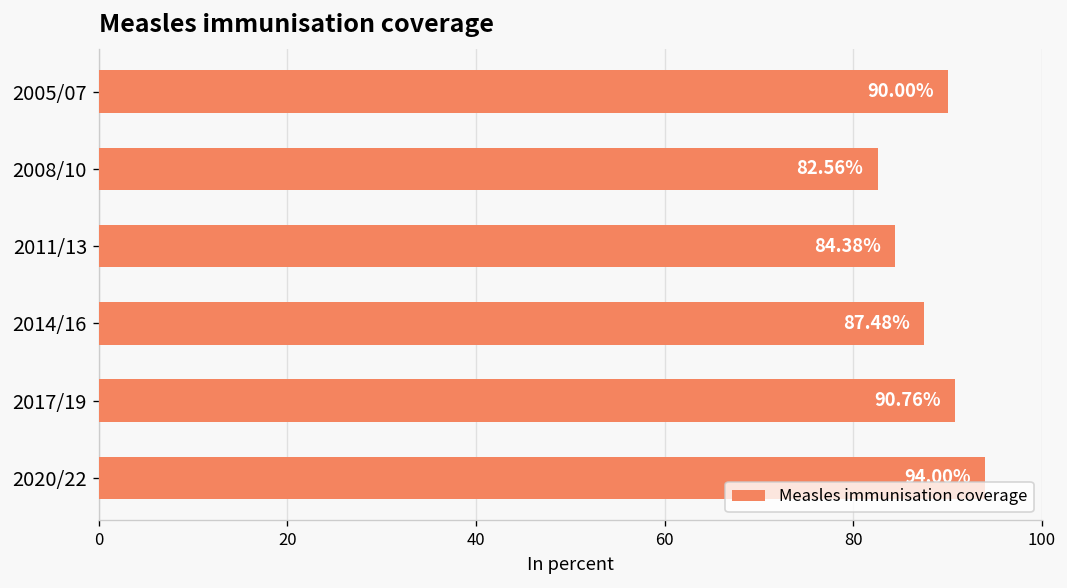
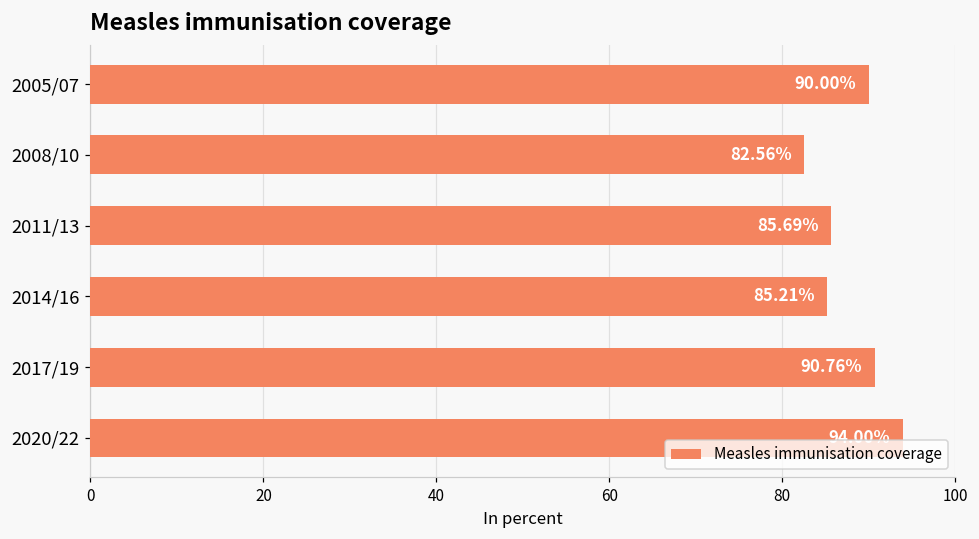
2011/13: 84.38% -> 85.69%
2014/16: 87.48% -> 85.21%
